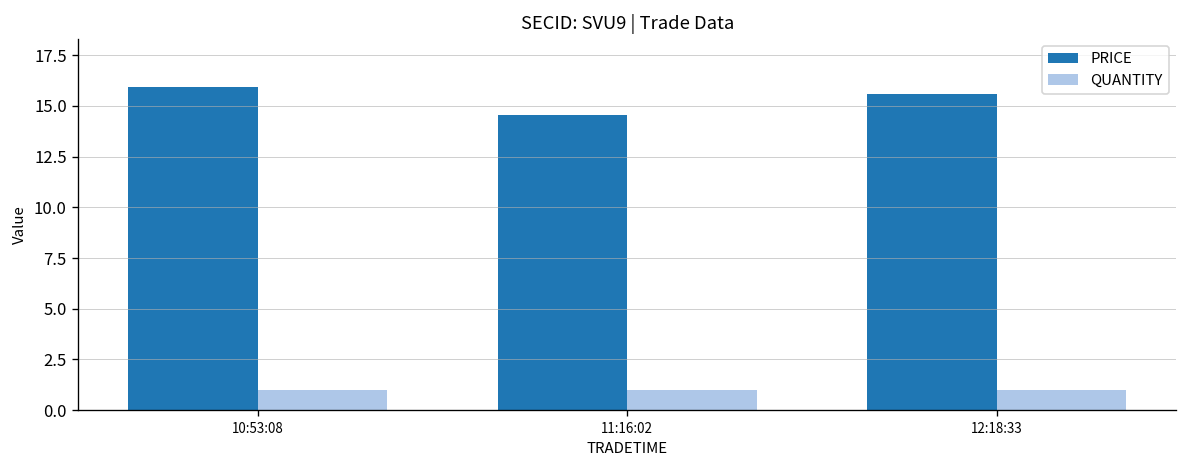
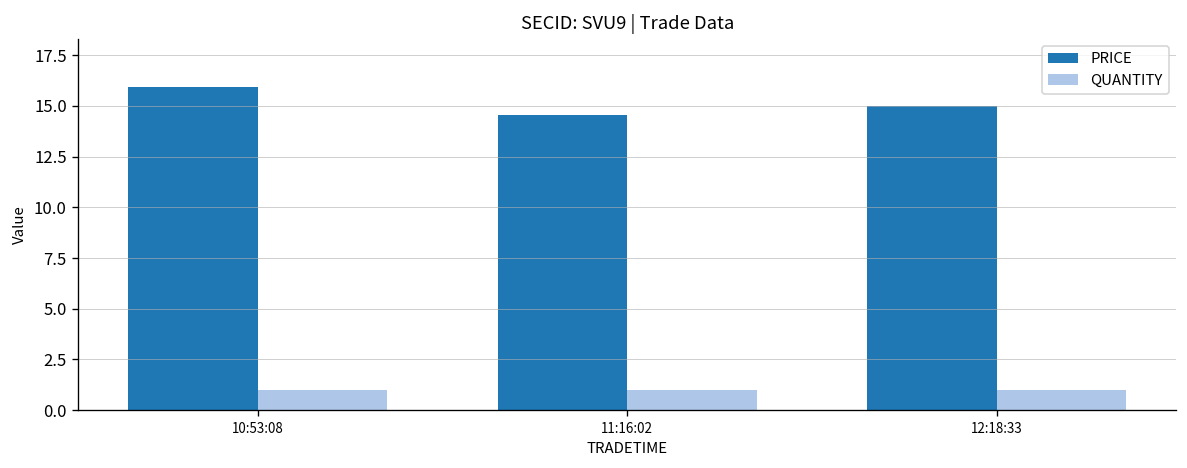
PRICE, 12:18:33: 15.6 -> 15.0
